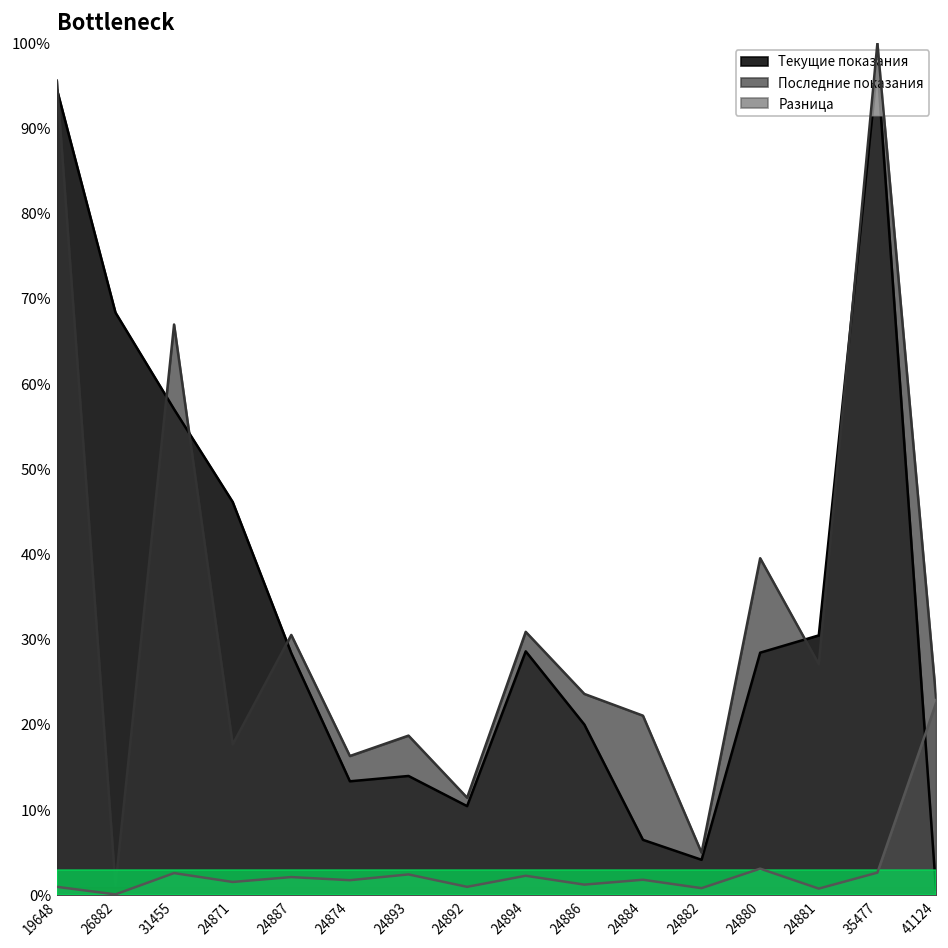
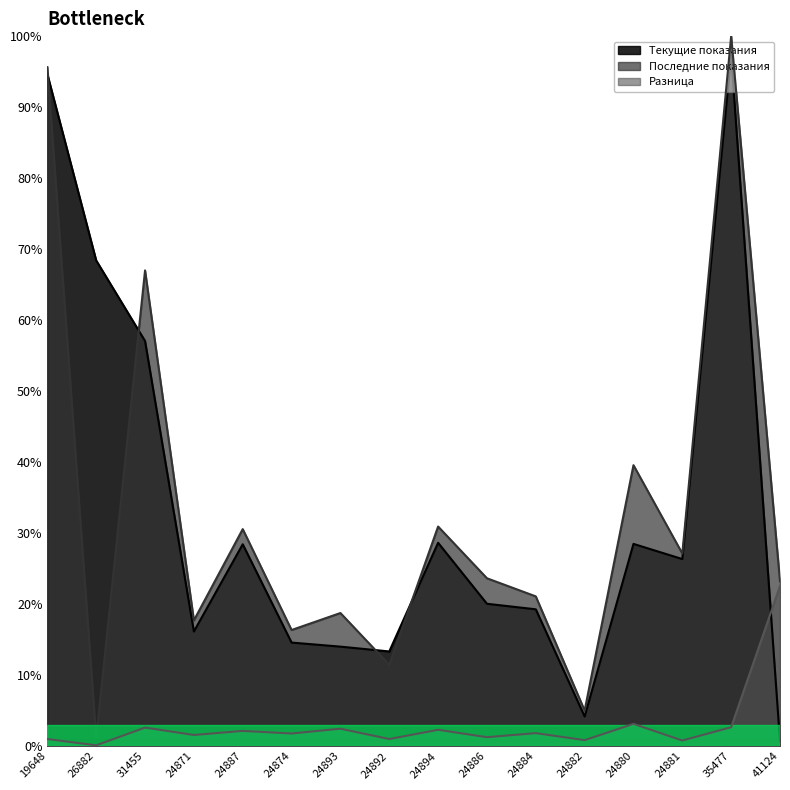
Текущие показания, 24871: 46% -> 16%
Текущие показания, 24874: 13% -> 15%
Текущие показания, 24892: 10% -> 13%
Текущие показания, 24884: 7% -> 19%
Текущие показания, 24881: 31% -> 26%
